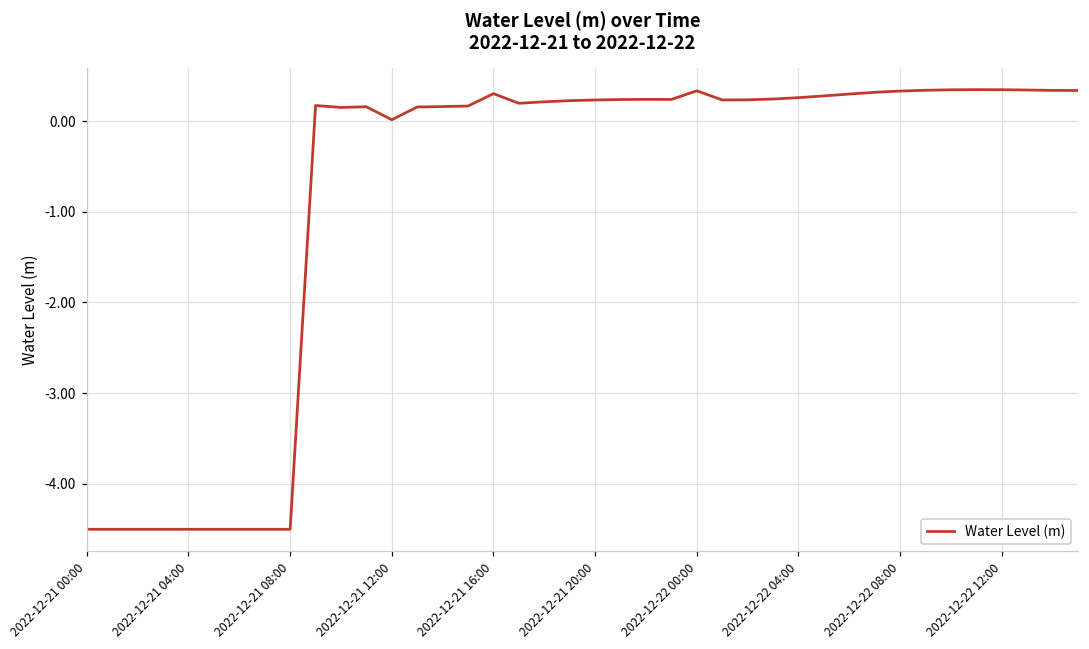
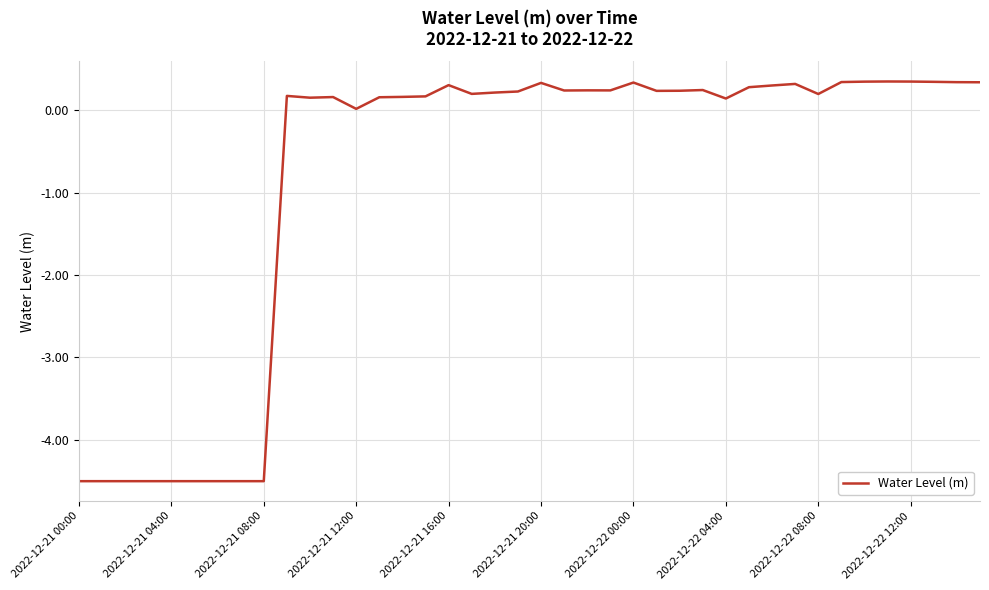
2022-12-21 20:00: 0.2 -> 0.3
2022-12-22 04:00: 0.3 -> 0.1
2022-12-22 08:00: 0.3 -> 0.2
